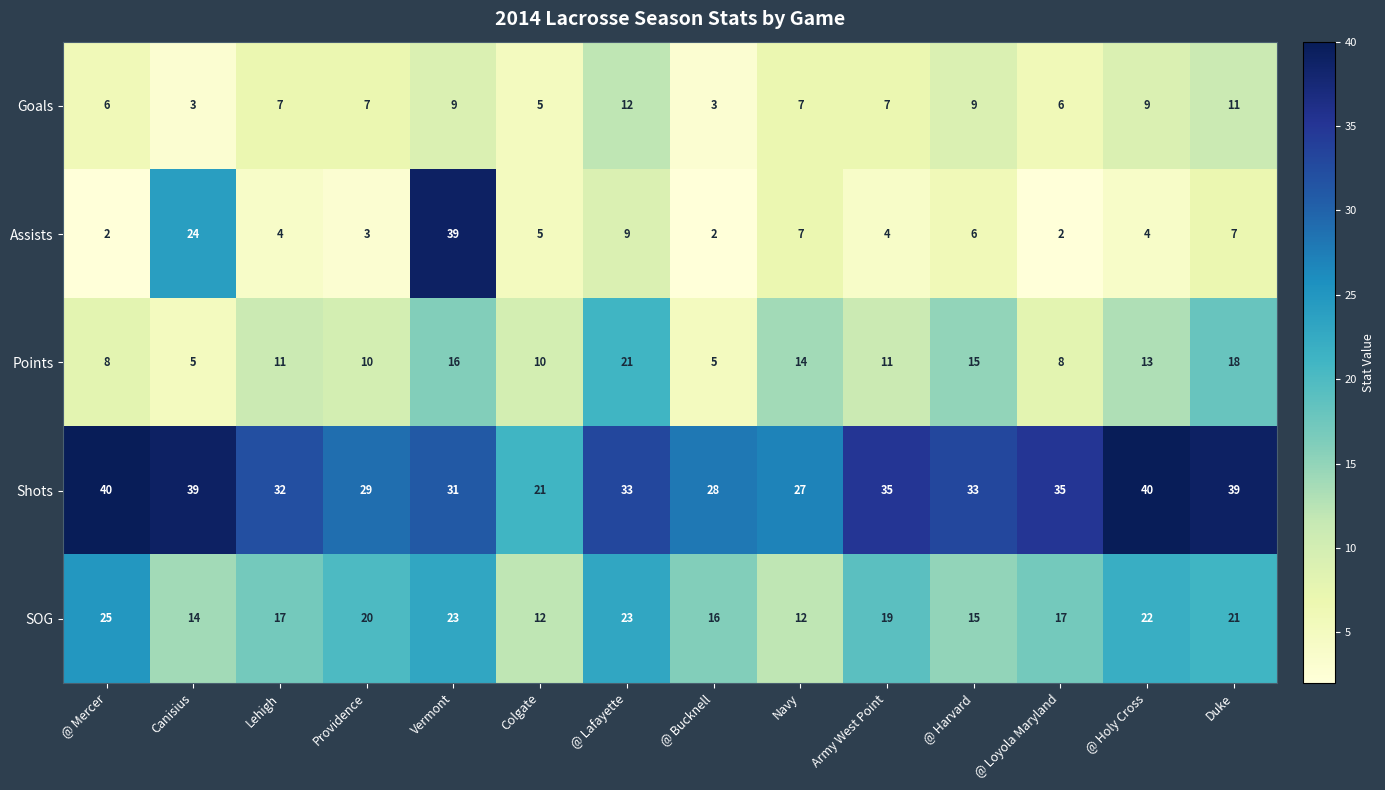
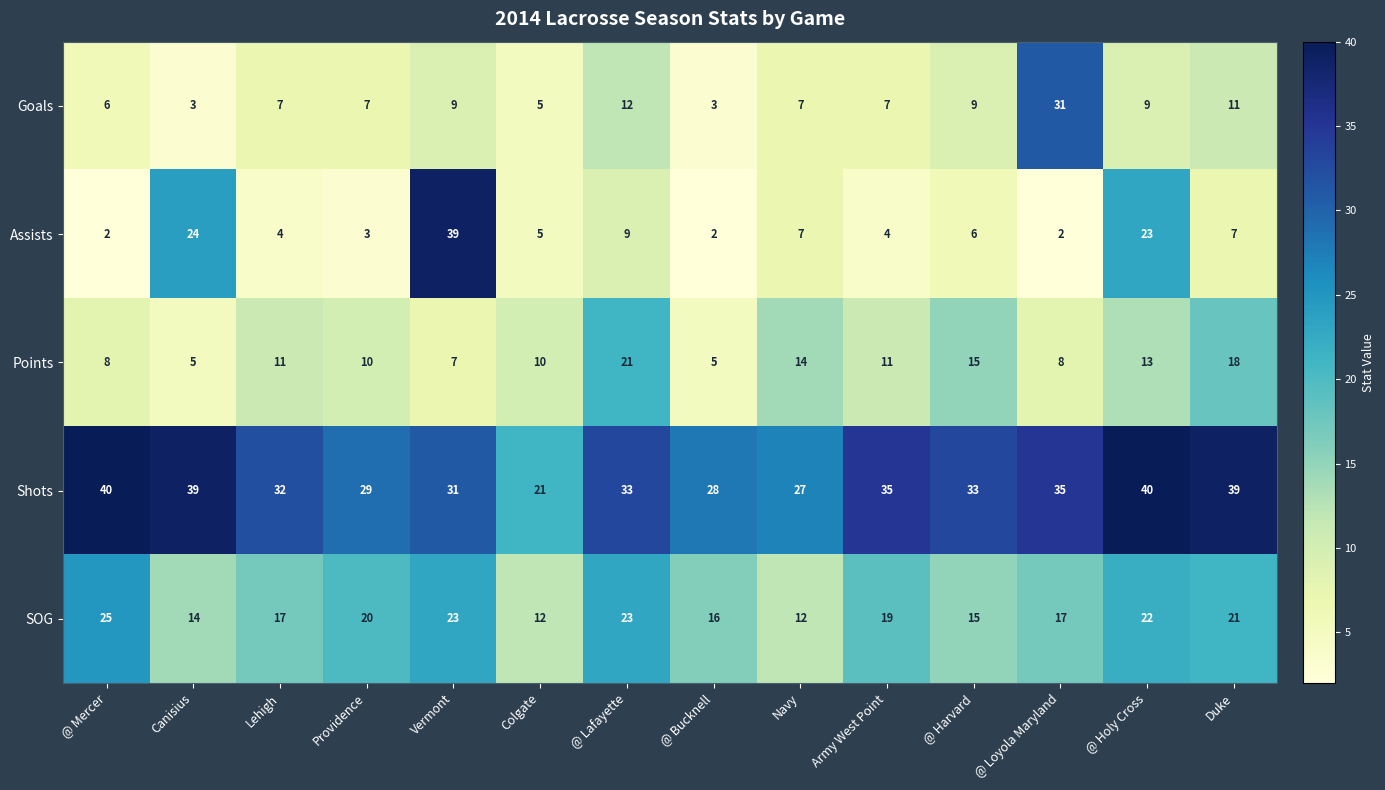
Goals, @ Loyola Maryland: 6 -> 31
Assists, @ Holy Cross: 4 -> 23
Points, Vermont: 16 -> 7
